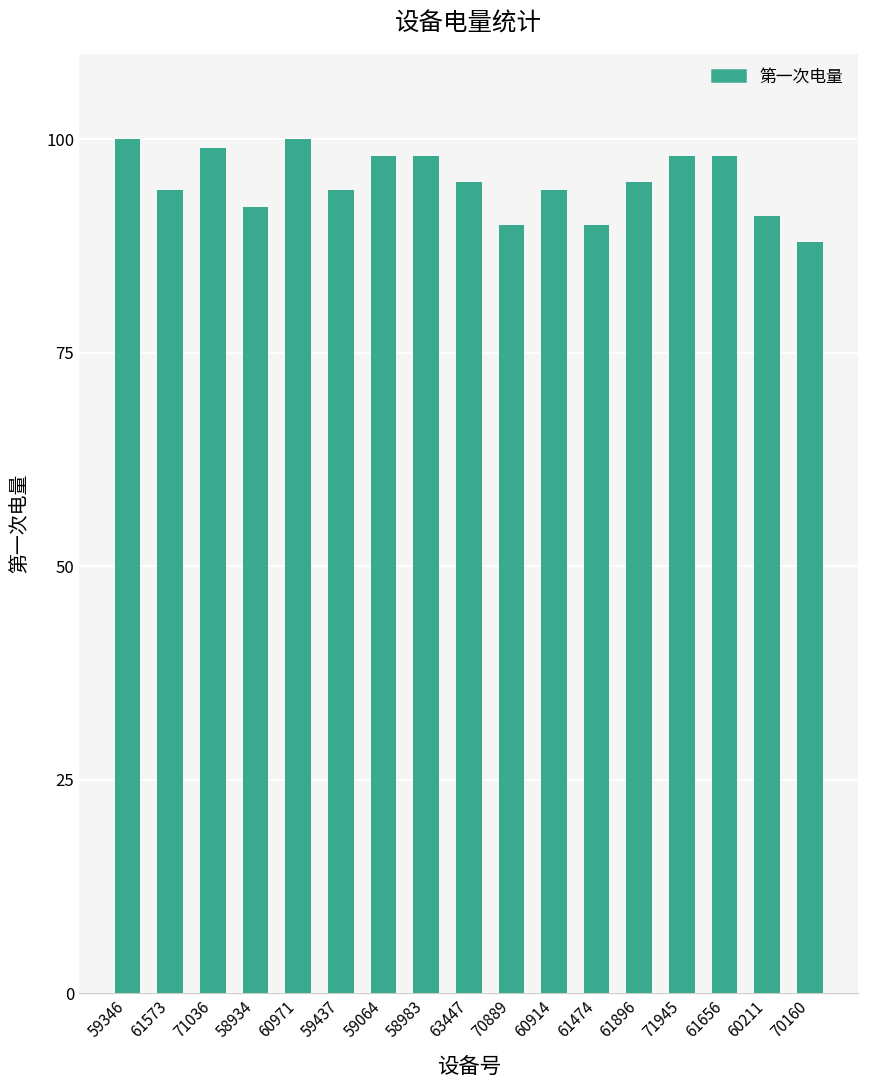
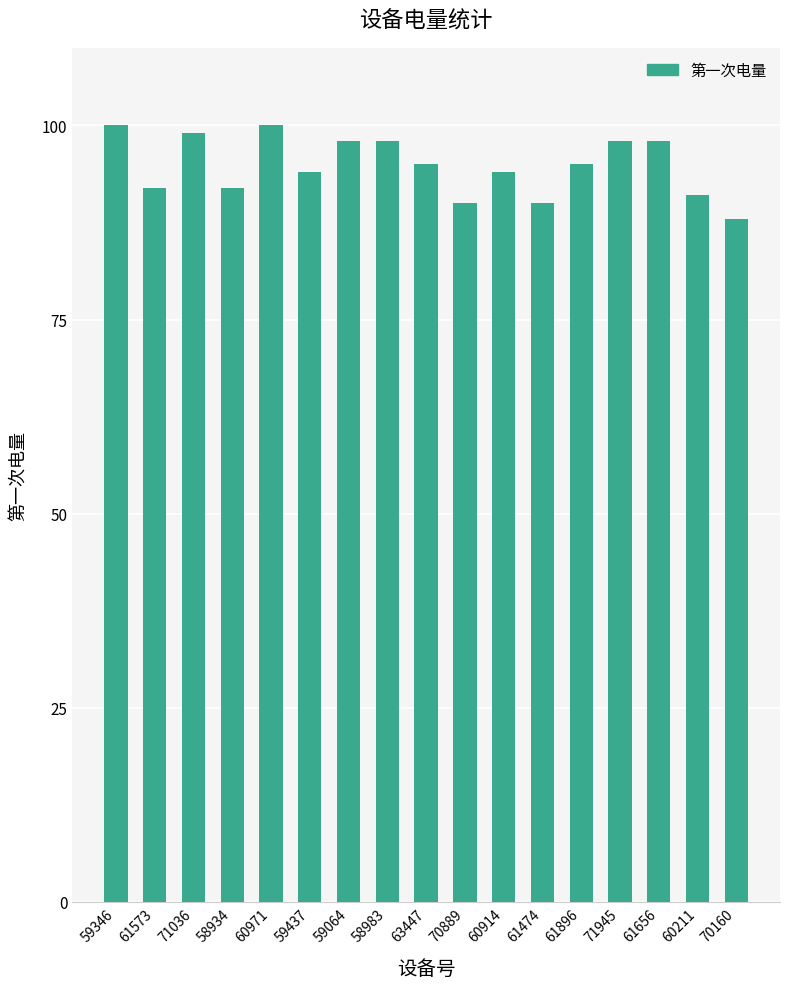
61573: 94 -> 92
